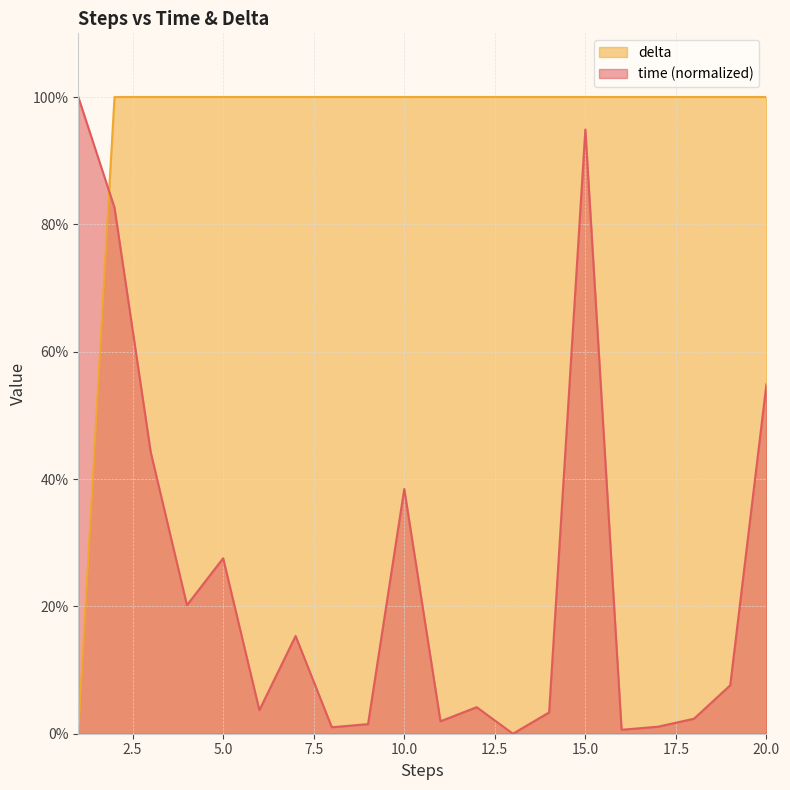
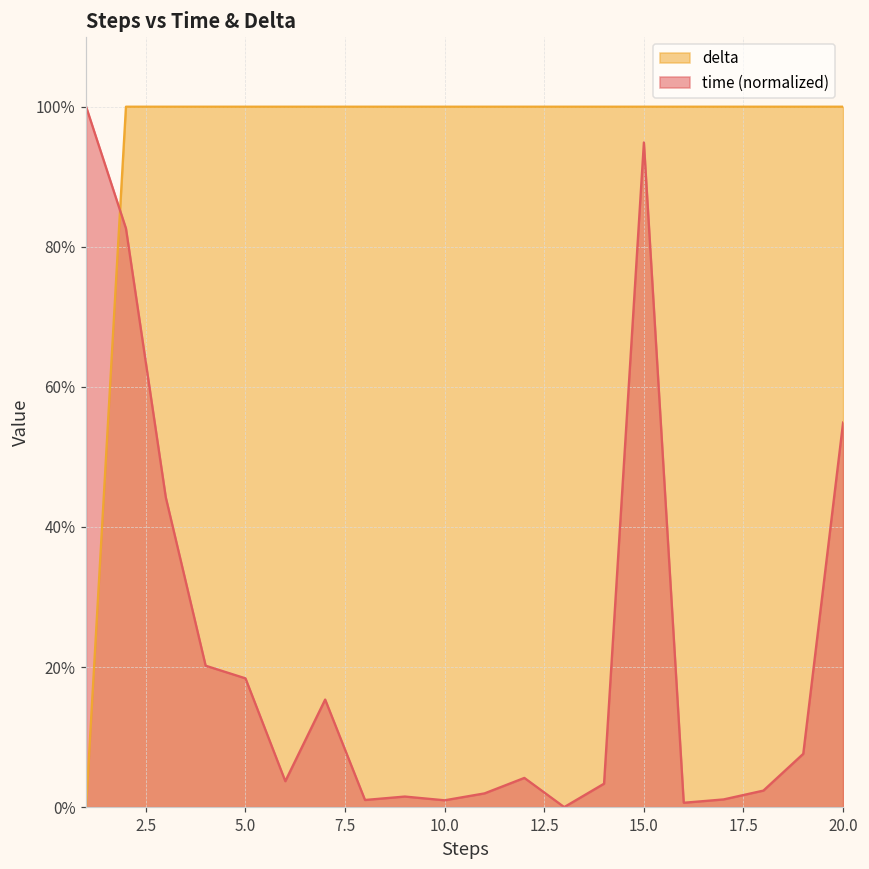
time (normalized), 5.0: 28% -> 18%
time (normalized), 10.0: 38% -> 1%
